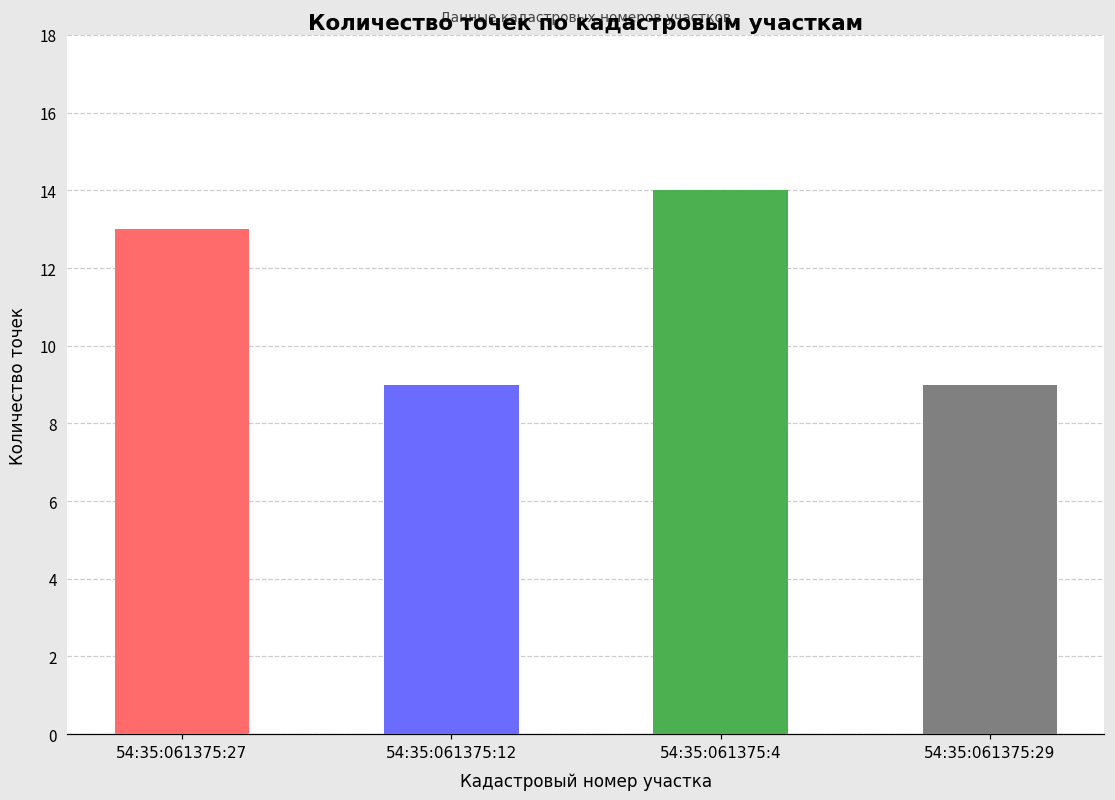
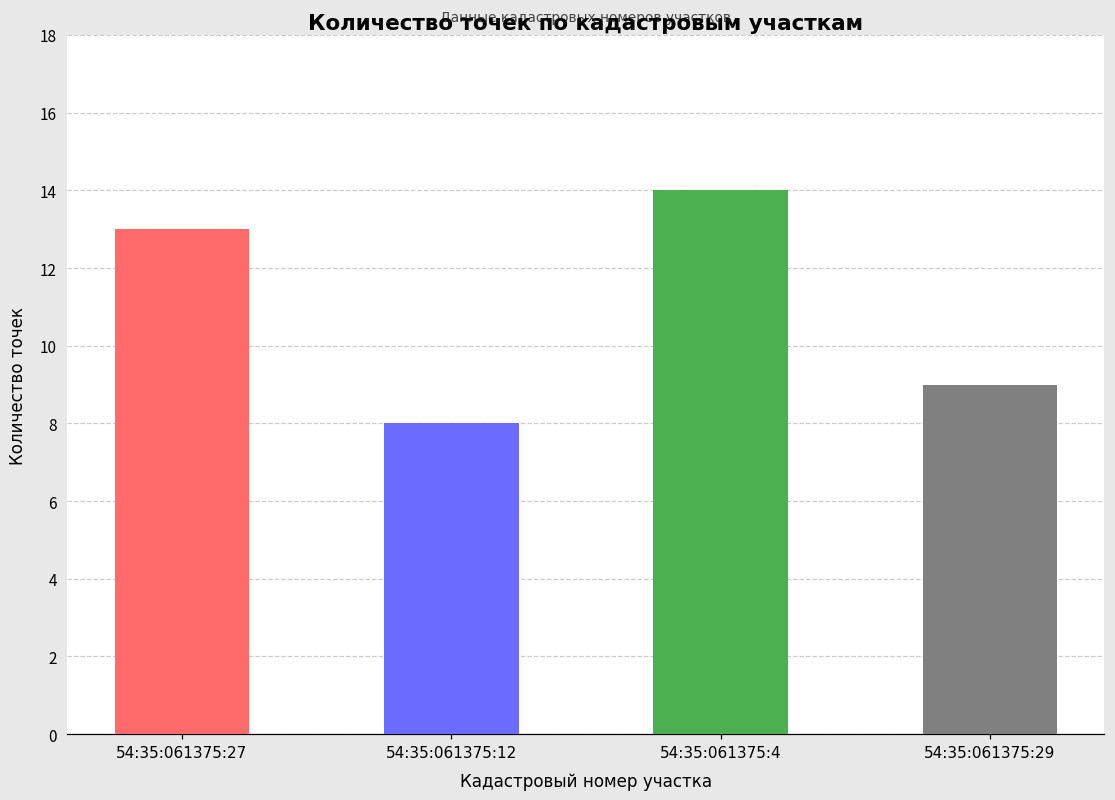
54:35:061375:12: 9 -> 8
